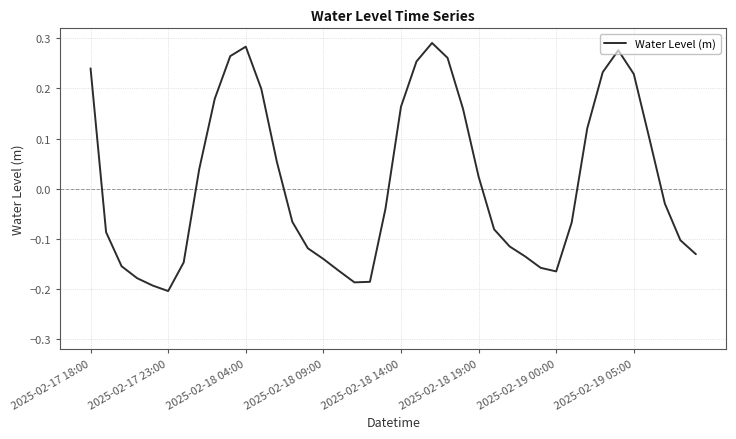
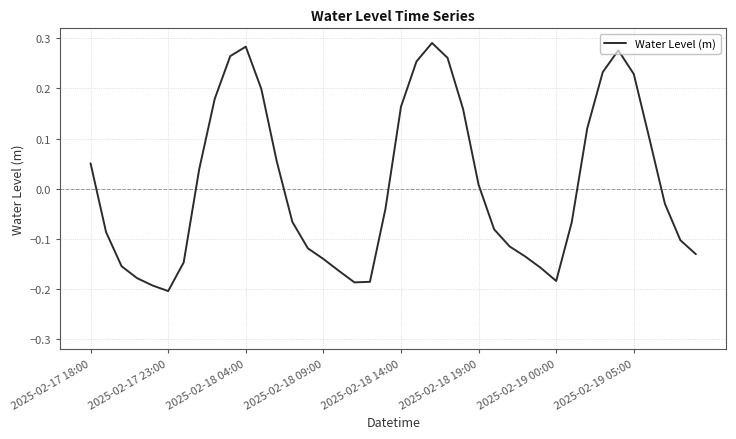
2025-02-17 18:00: 0.24 -> 0.05
2025-02-18 19:00: 0.02 -> 0.01
2025-02-19 00:00: -0.17 -> -0.18
